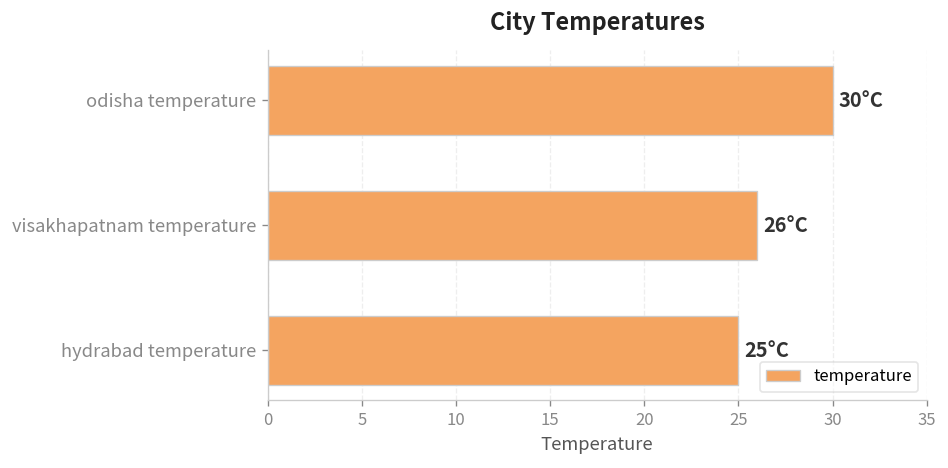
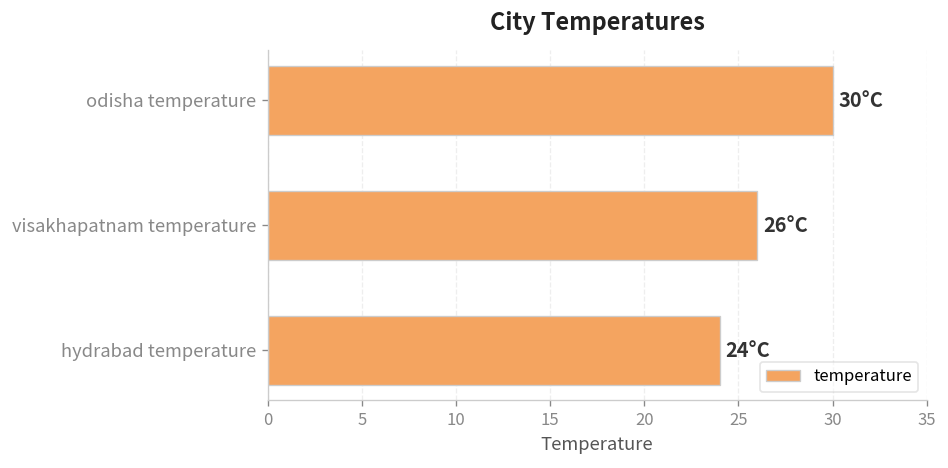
hydrabad temperature: 25°C -> 24°C
